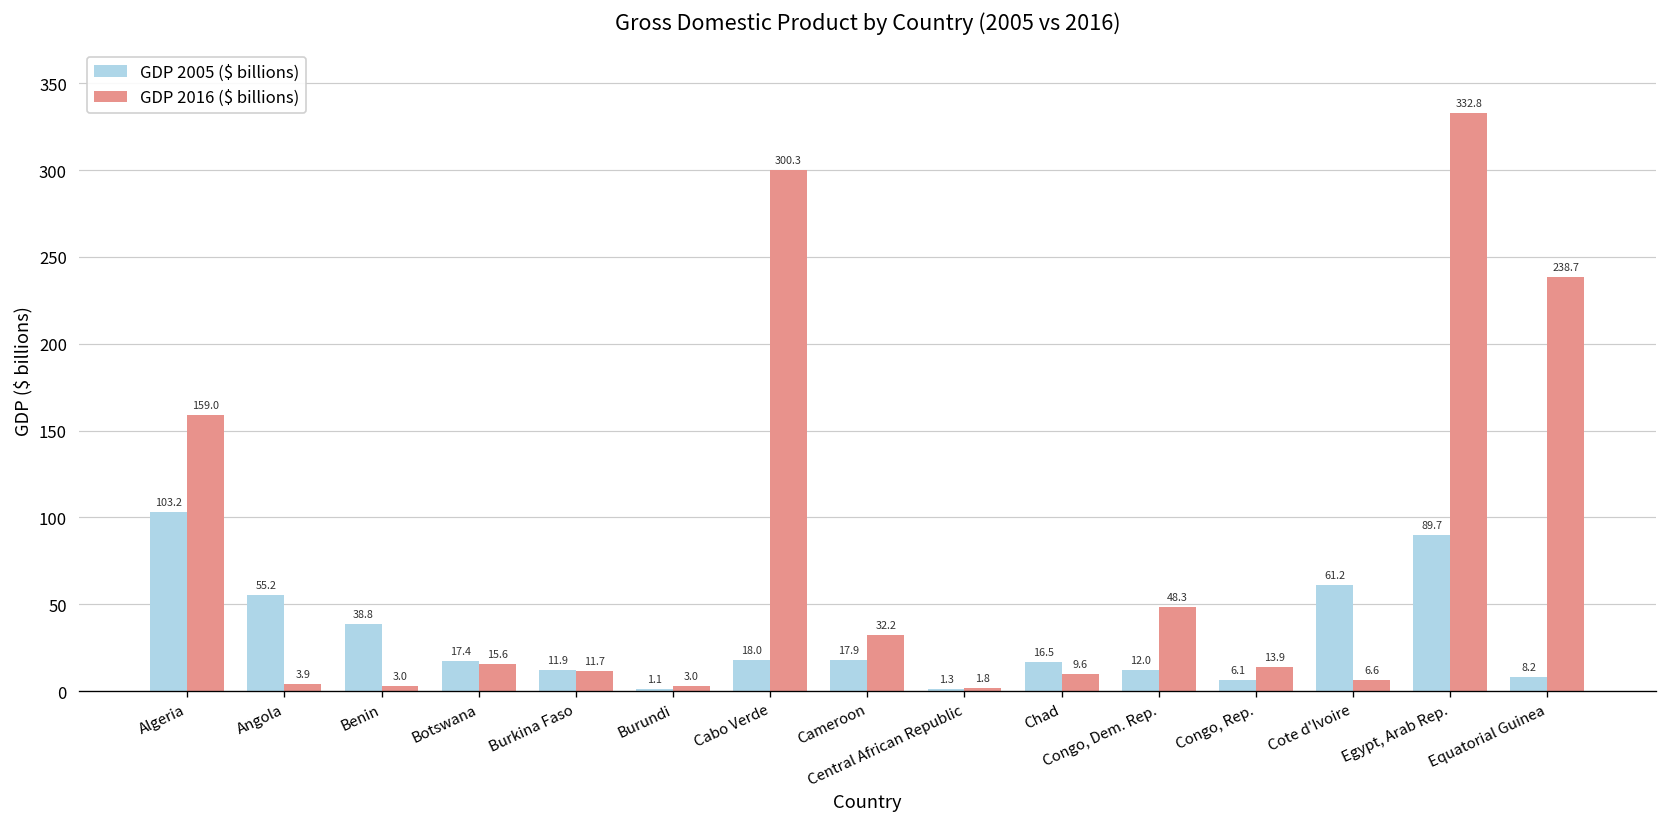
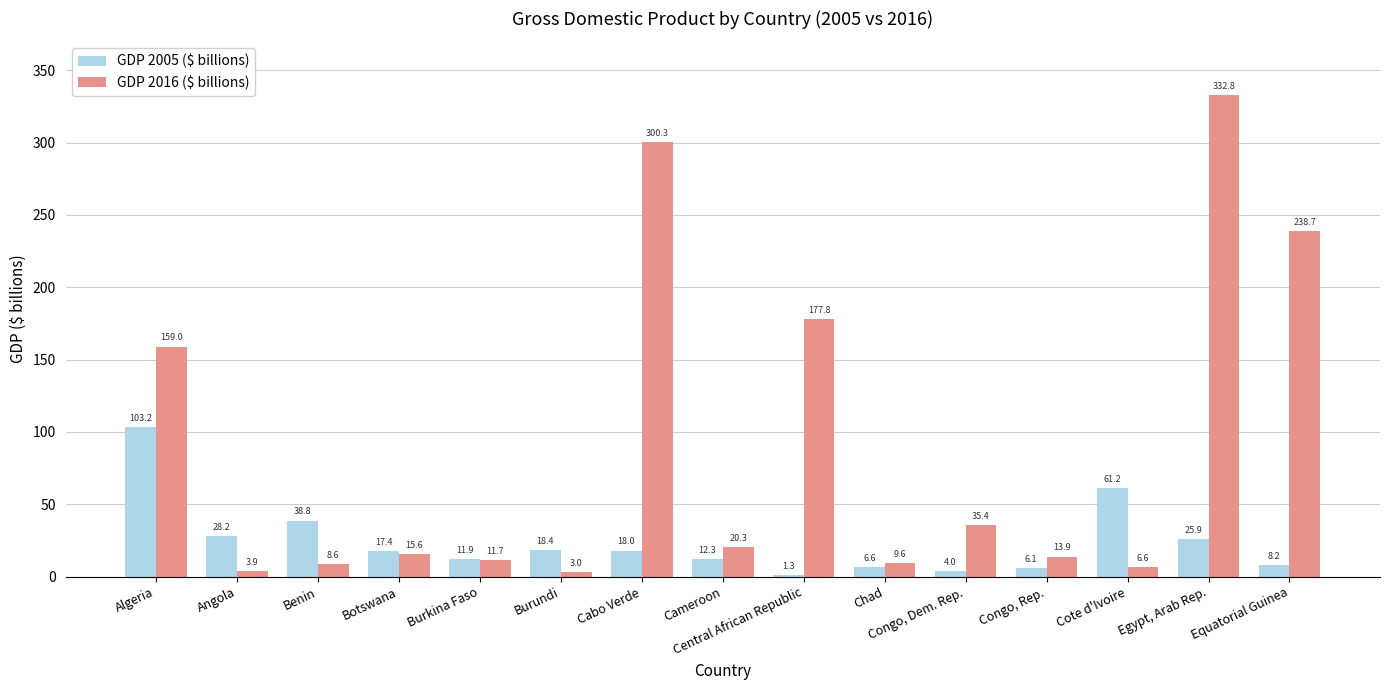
GDP 2005 ($ billions), Angola: 55.2 -> 28.2
GDP 2016 ($ billions), Benin: 3.0 -> 8.6
GDP 2005 ($ billions), Burundi: 1.1 -> 18.4
GDP 2005 ($ billions), Cameroon: 17.9 -> 12.3
GDP 2016 ($ billions), Cameroon: 32.2 -> 20.3
GDP 2016 ($ billions), Central African Republic: 1.8 -> 177.8
GDP 2005 ($ billions), Chad: 16.5 -> 6.6
GDP 2005 ($ billions), Congo, Dem. Rep.: 12.0 -> 4.0
GDP 2016 ($ billions), Congo, Dem. Rep.: 48.3 -> 35.4
GDP 2005 ($ billions), Egypt, Arab Rep.: 89.7 -> 25.9
